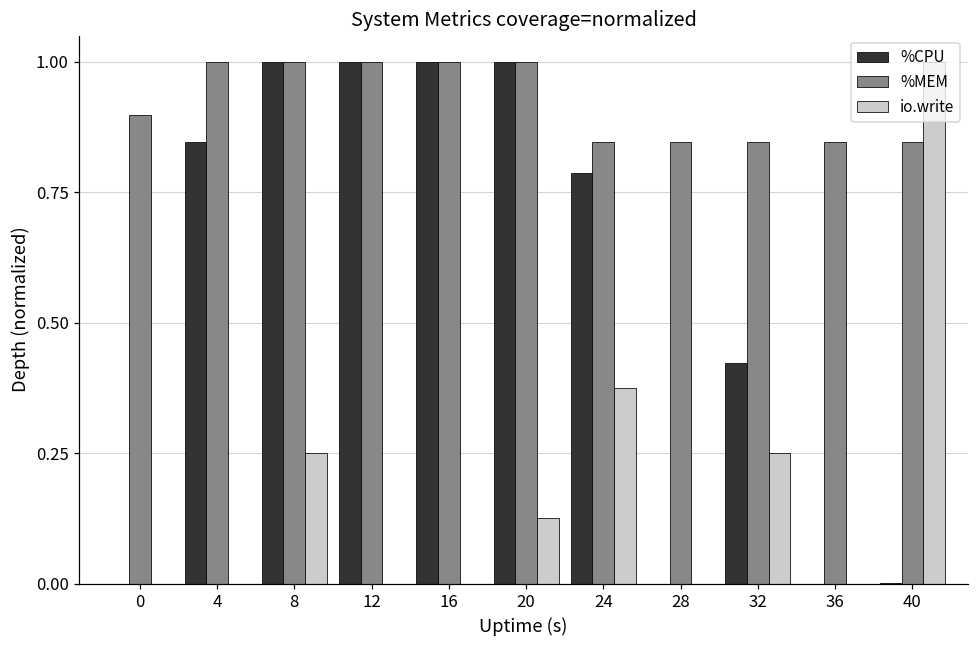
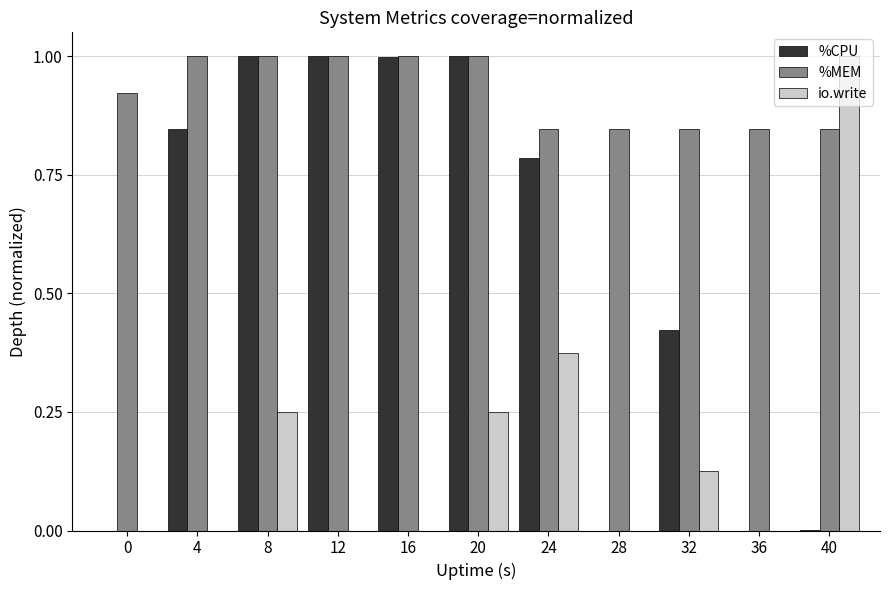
%MEM, 0: 0.90 -> 0.92
io.write, 20: 0.13 -> 0.25
io.write, 32: 0.25 -> 0.13
